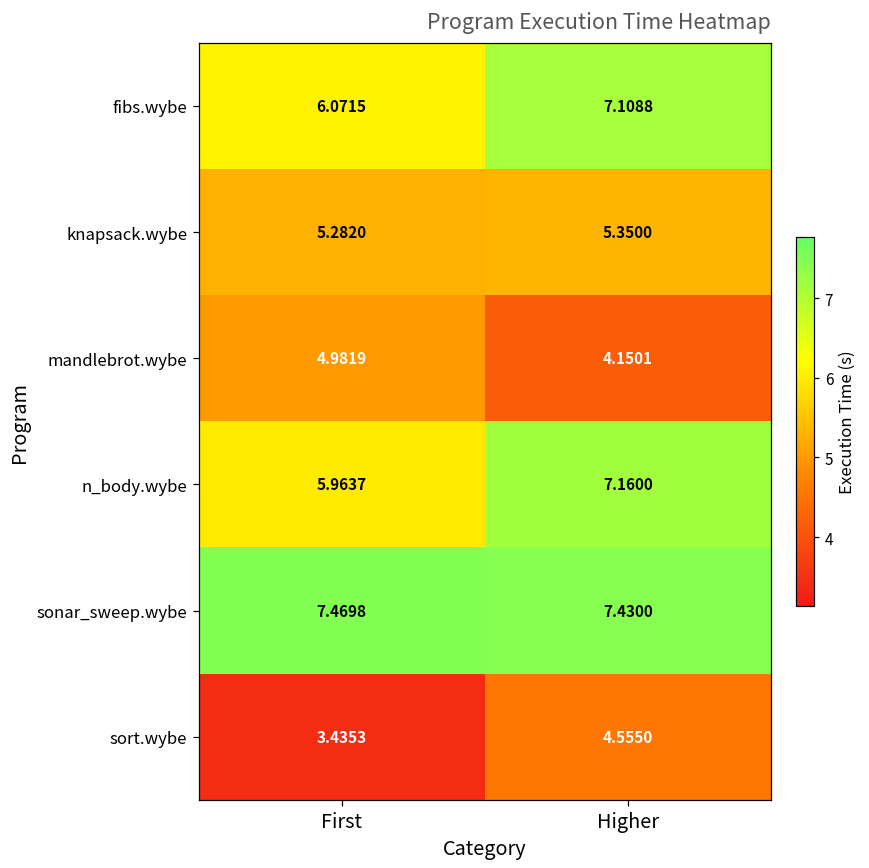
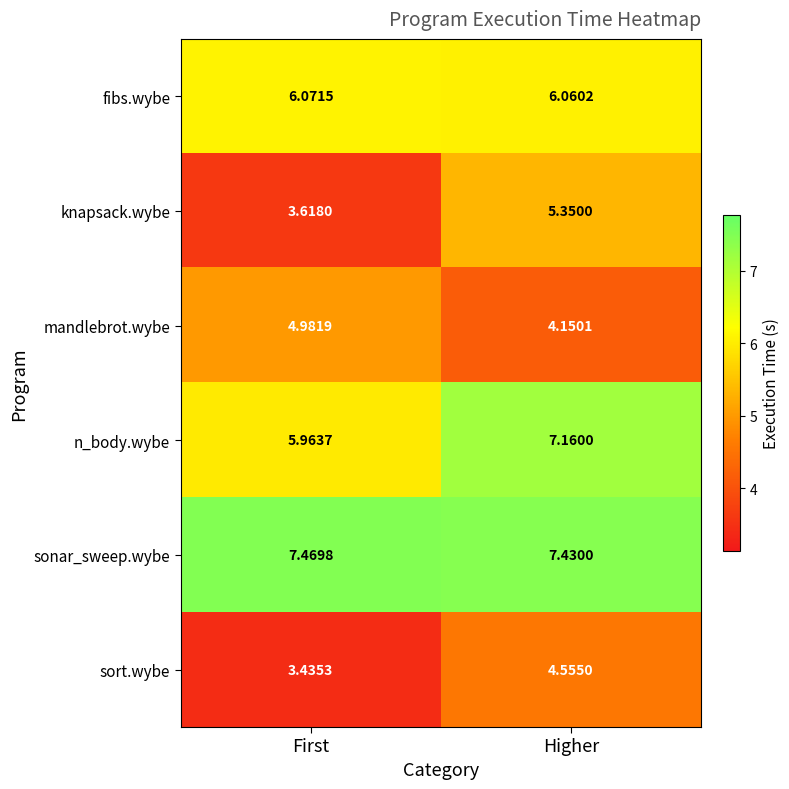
fibs.wybe, Higher: 7.1088 -> 6.0602
knapsack.wybe, First: 5.2820 -> 3.6180
